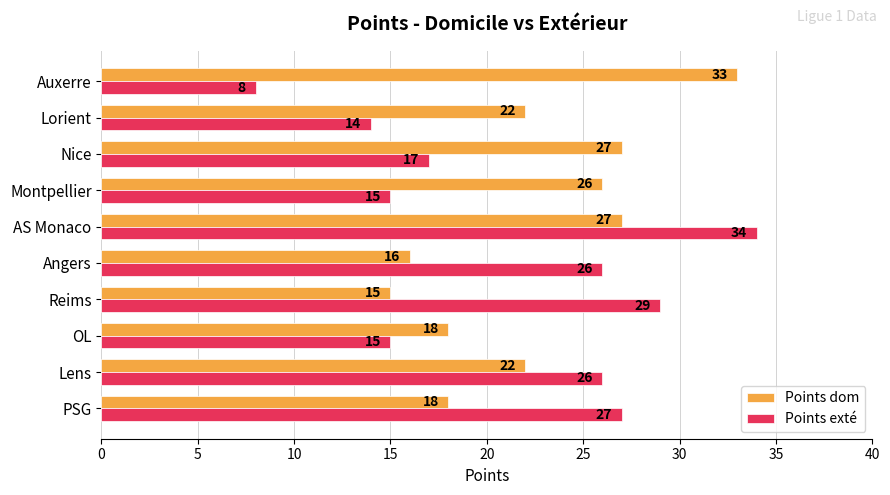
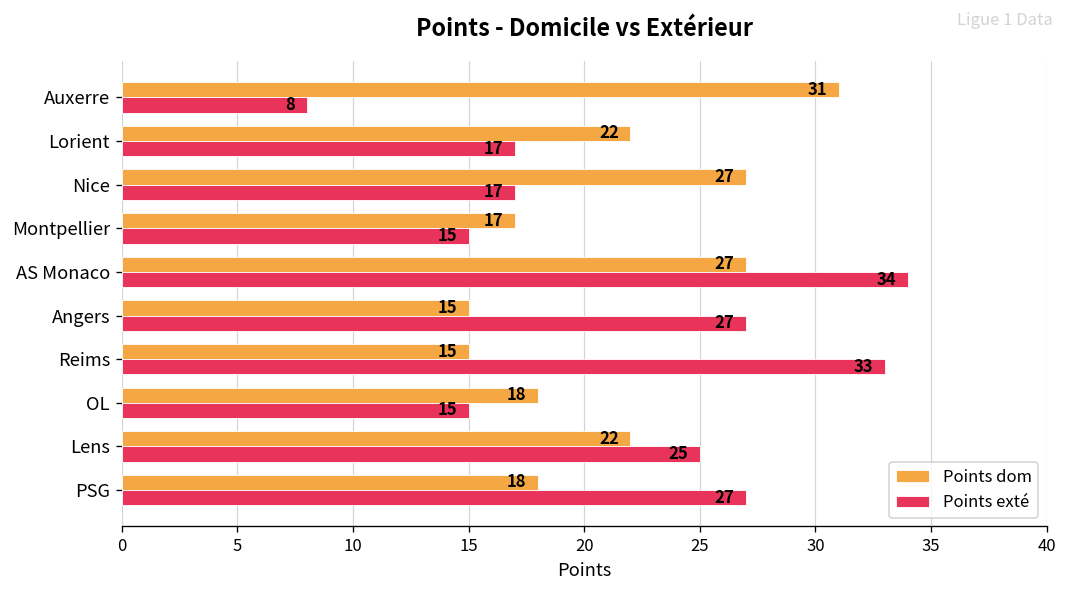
Points dom, Auxerre: 33 -> 31
Points exté, Lorient: 14 -> 17
Points dom, Montpellier: 26 -> 17
Points dom, Angers: 16 -> 15
Points exté, Angers: 26 -> 27
Points exté, Reims: 29 -> 33
Points exté, Lens: 26 -> 25
